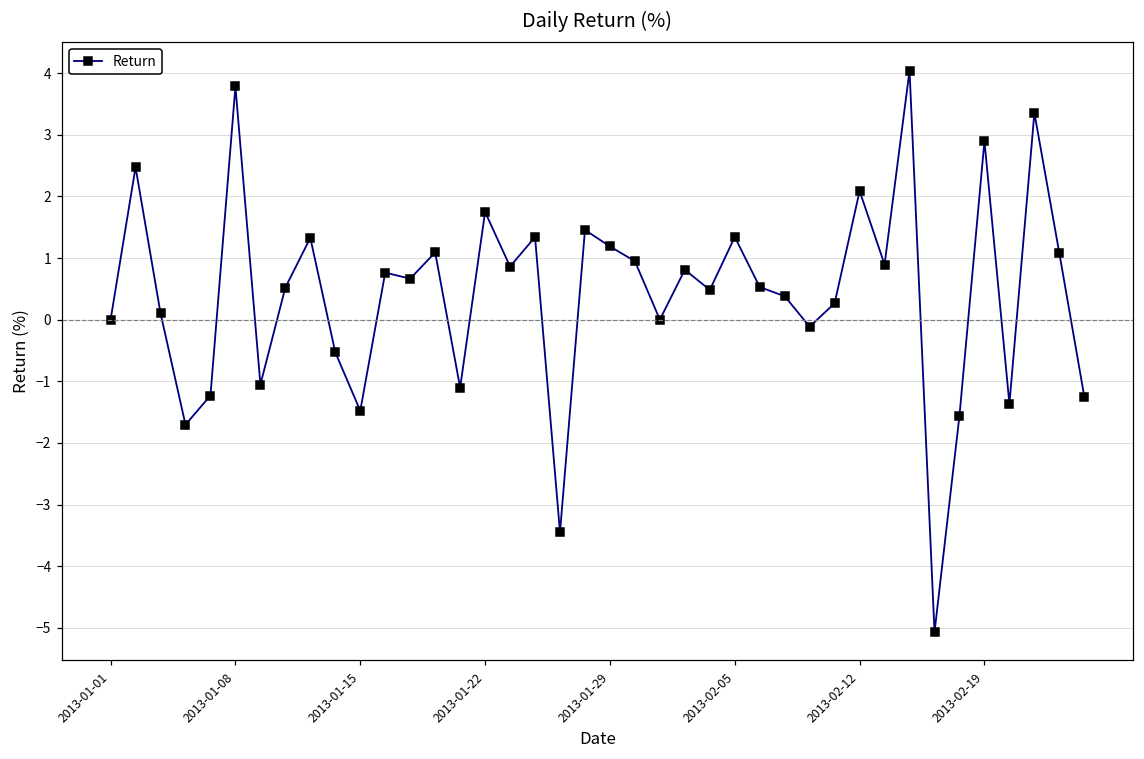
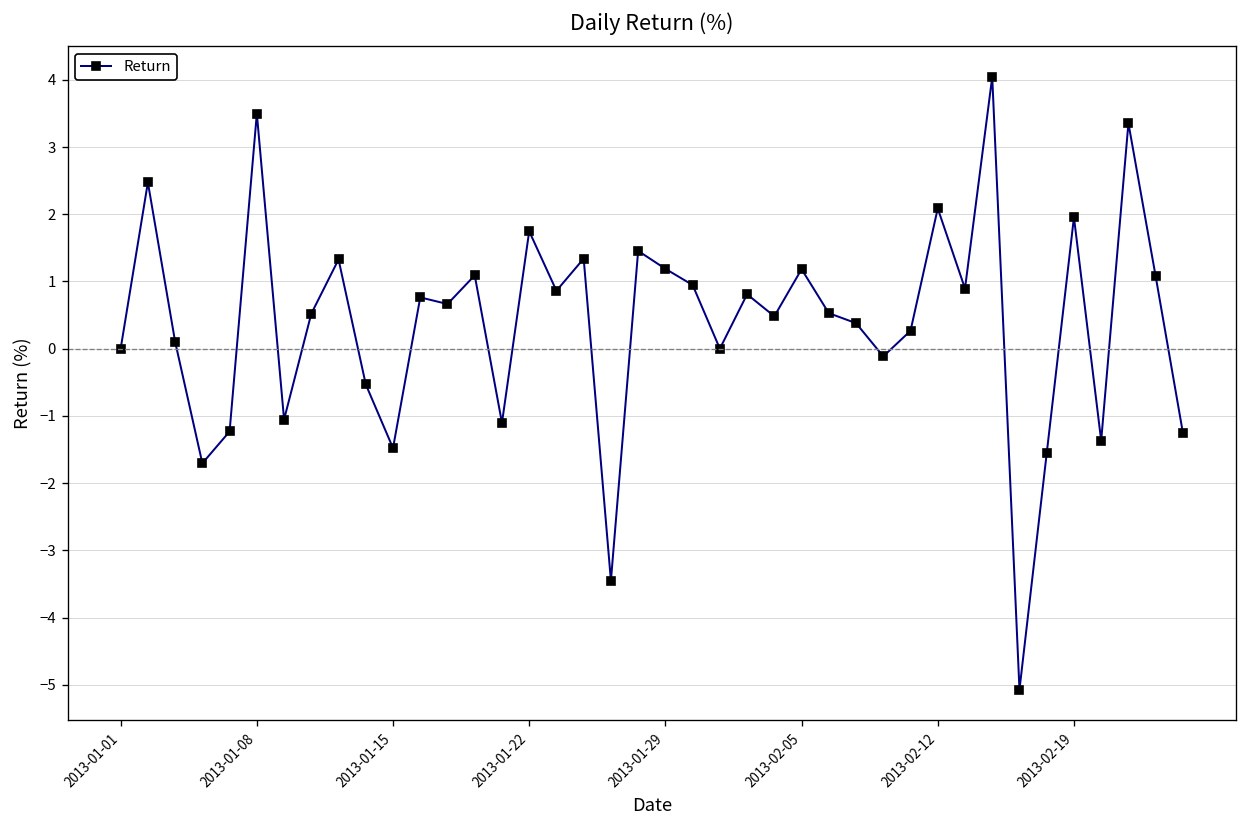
2013-01-08: 3.8 -> 3.5
2013-02-05: 1.3 -> 1.2
2013-02-19: 2.9 -> 2.0
